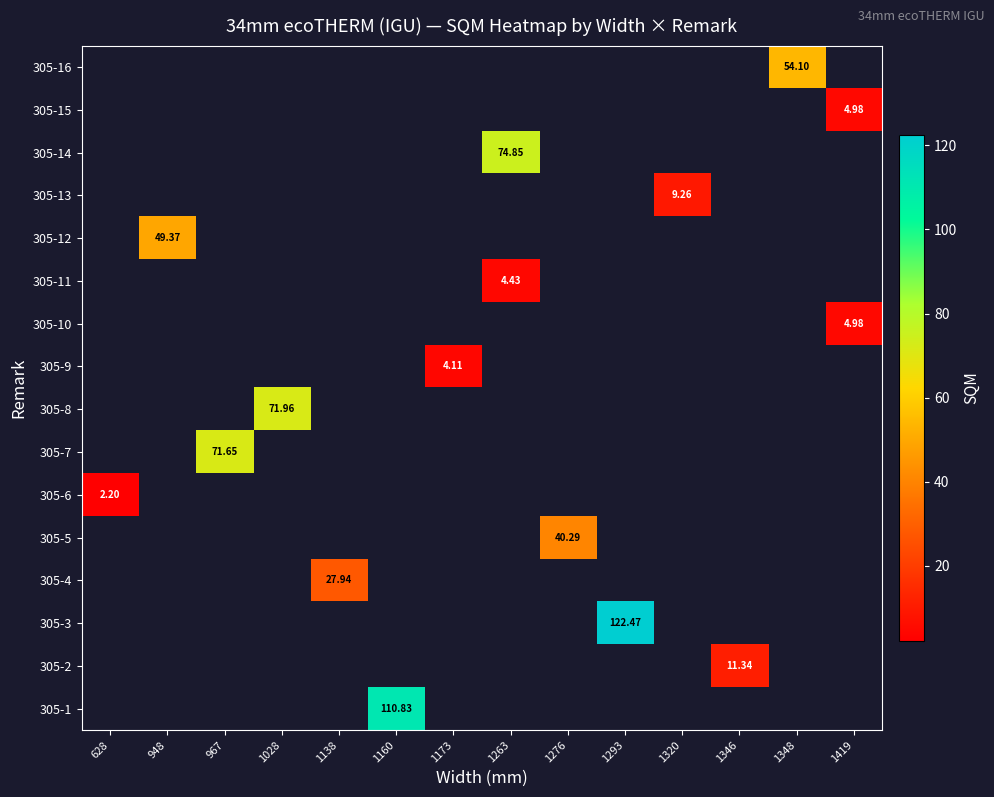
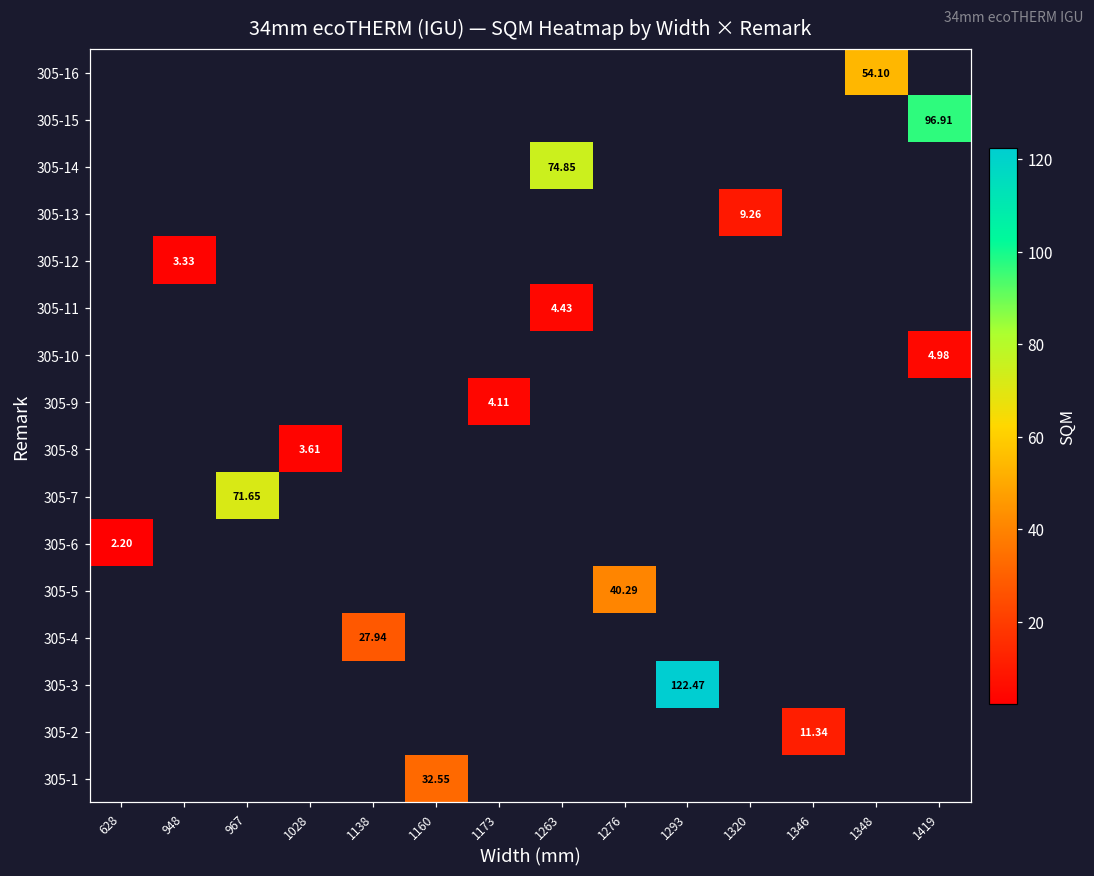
305-15, 1419: 4.98 -> 96.91
305-12, 948: 49.37 -> 3.33
305-8, 1028: 71.96 -> 3.61
305-1, 1160: 110.83 -> 32.55
